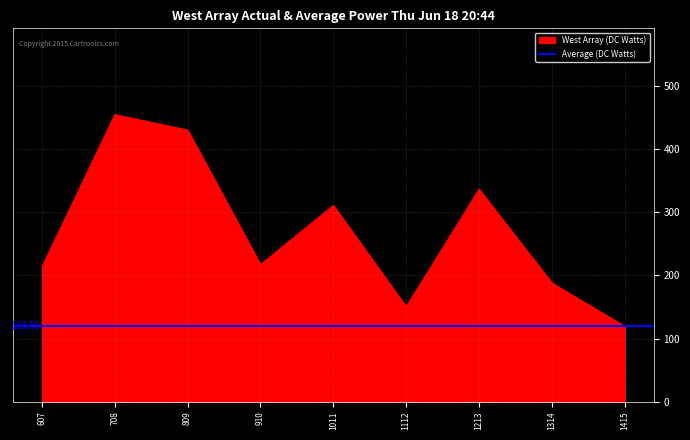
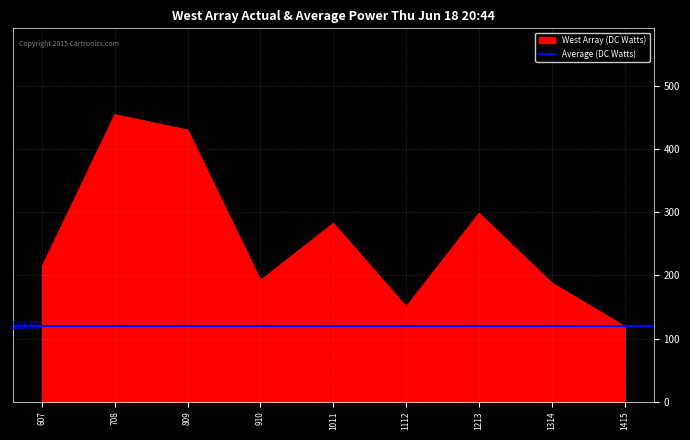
910: 220 -> 190
1011: 310 -> 280
1213: 340 -> 300
